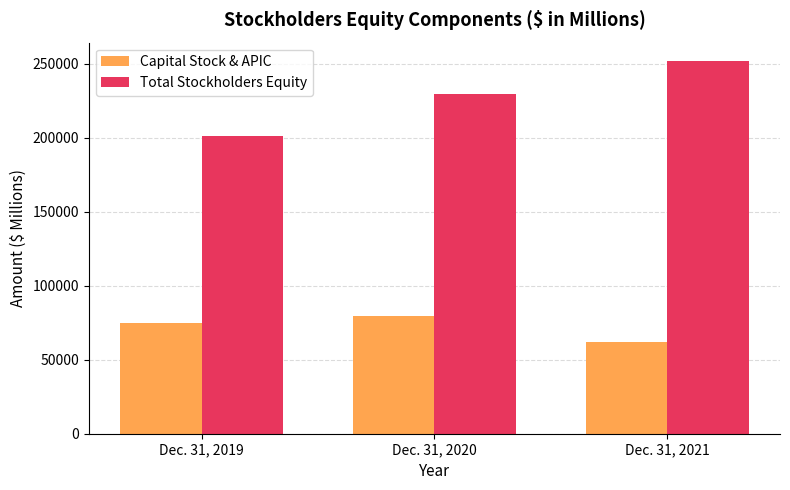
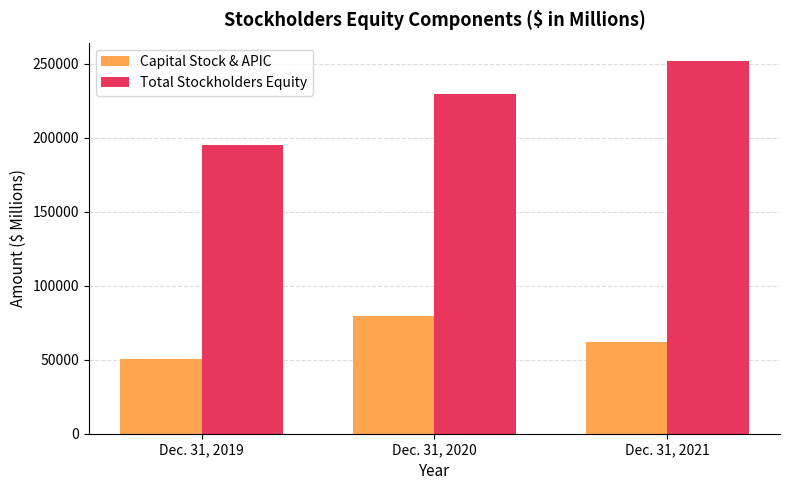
Capital Stock & APIC, Dec. 31, 2019: 75000 -> 51000
Total Stockholders Equity, Dec. 31, 2019: 201000 -> 195000
